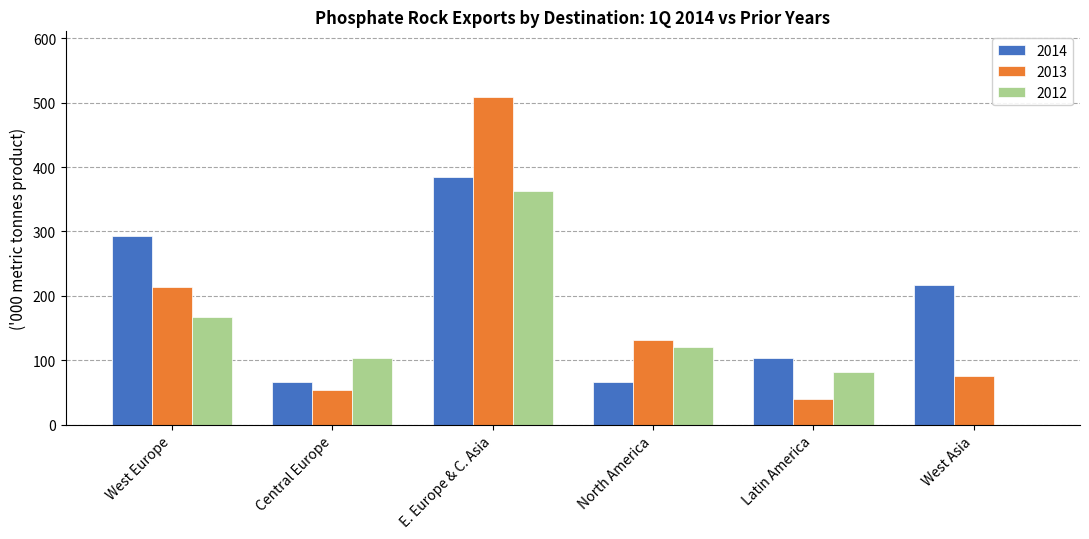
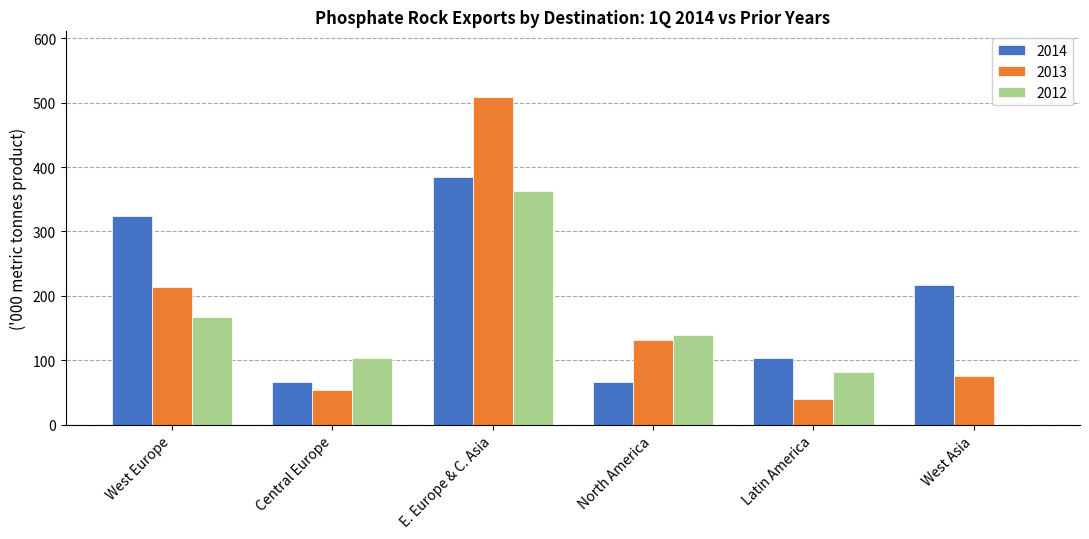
2014, West Europe: 290 -> 320
2012, North America: 120 -> 140
